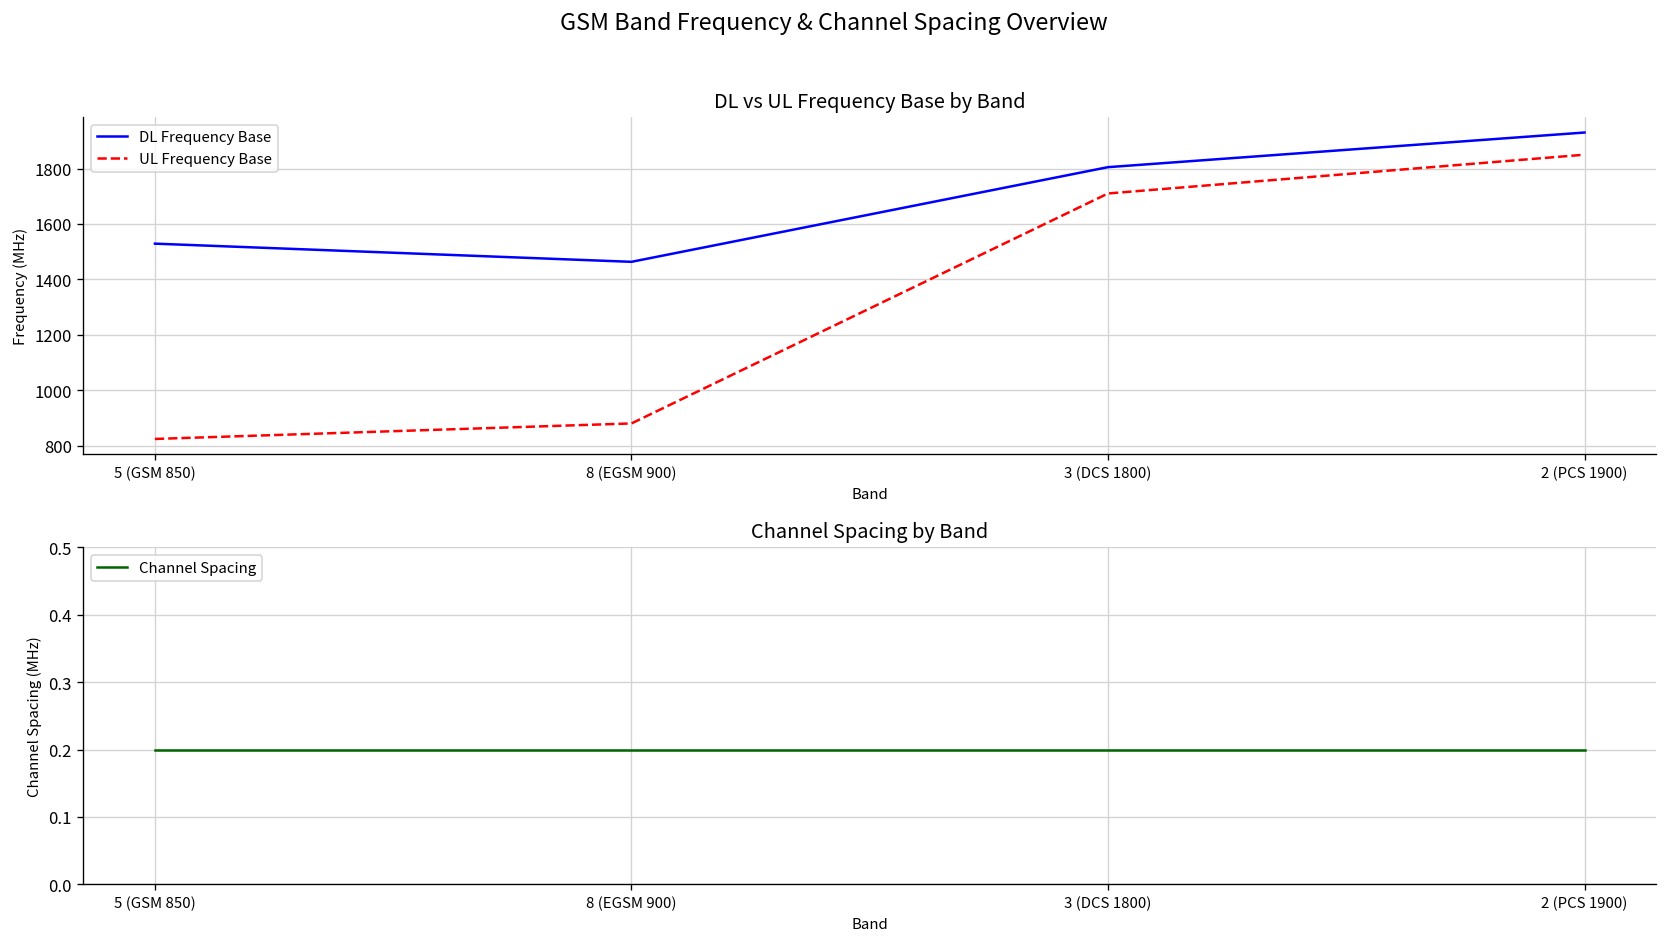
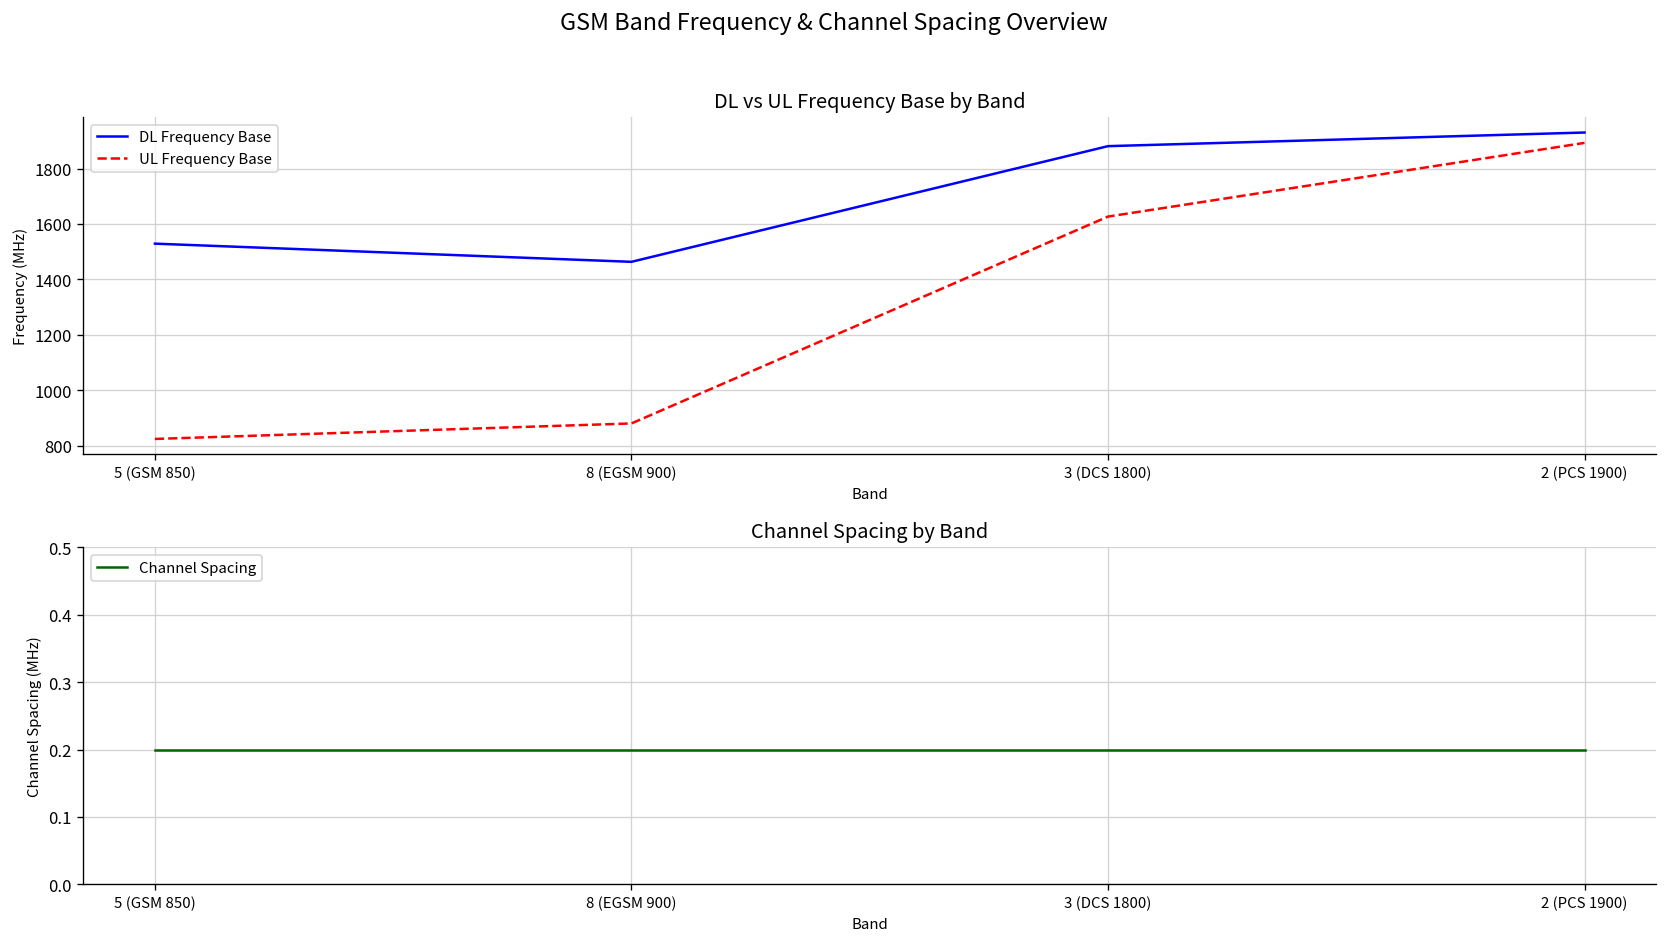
DL vs UL Frequency Base by Band, DL Frequency Base, 3 (DCS 1800): 1810 -> 1880
DL vs UL Frequency Base by Band, UL Frequency Base, 3 (DCS 1800): 1710 -> 1630
DL vs UL Frequency Base by Band, UL Frequency Base, 2 (PCS 1900): 1850 -> 1890
